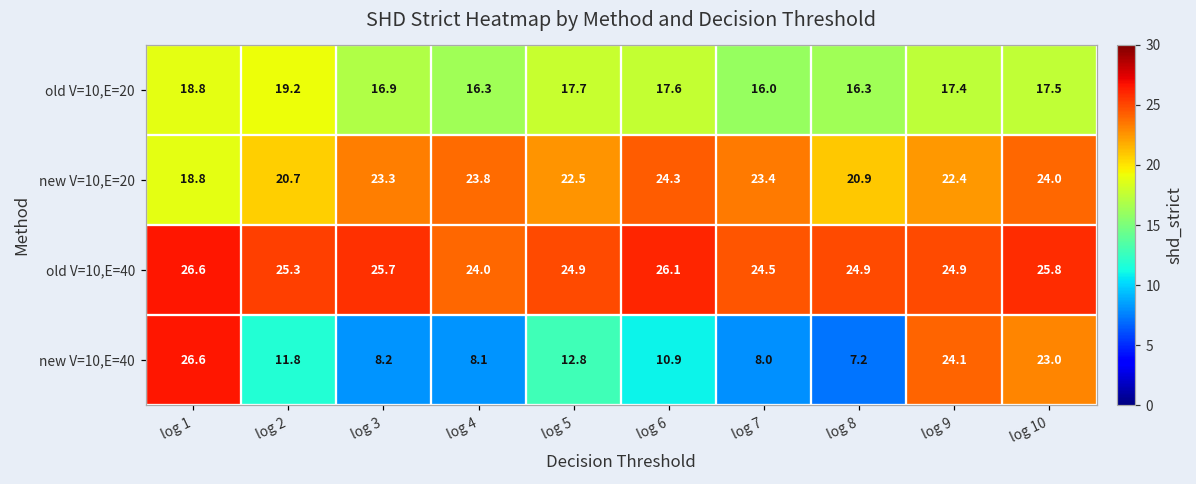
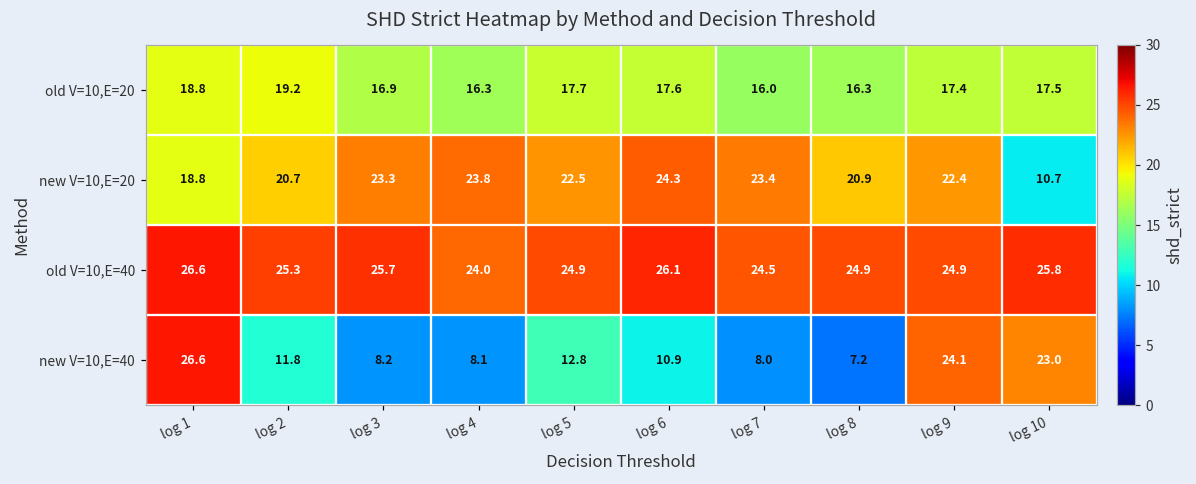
new V=10,E=20, log 10: 24.0 -> 10.7
